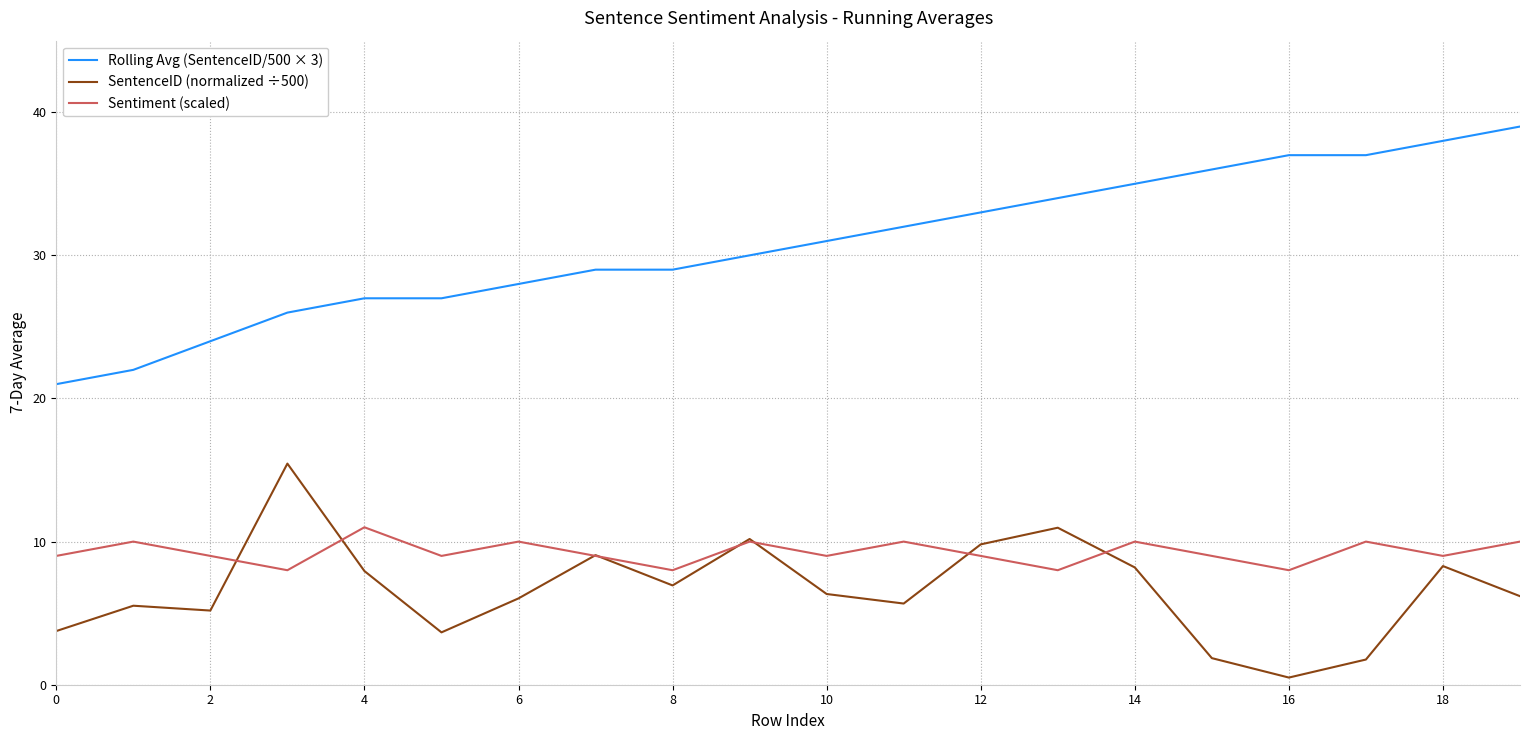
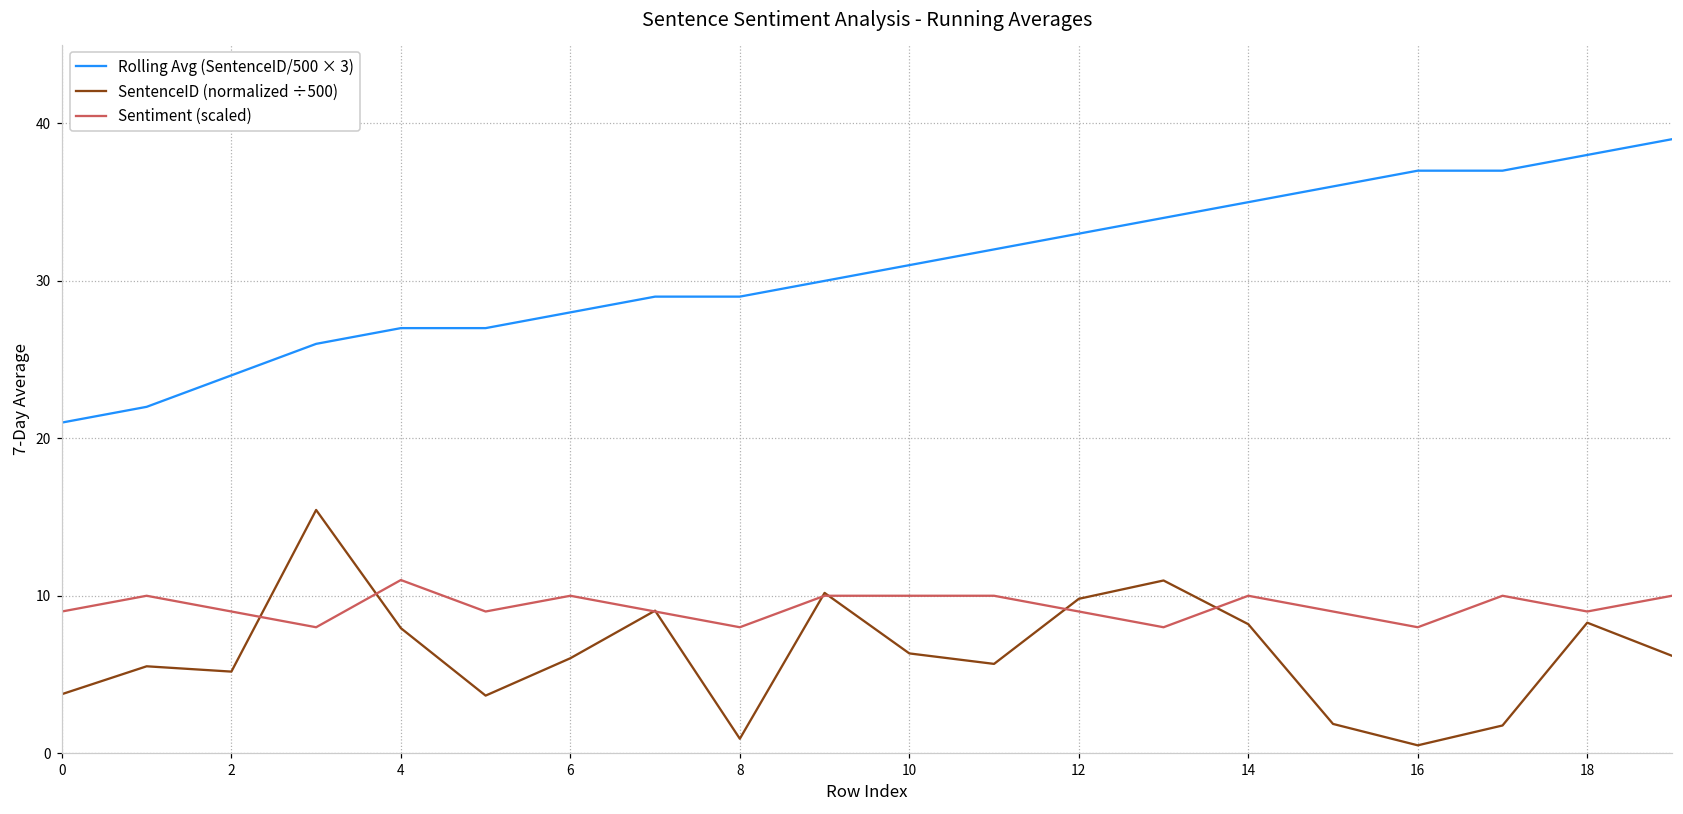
SentenceID (normalized ÷500), 8: 6.9 -> 0.9
Sentiment (scaled), 10: 9 -> 10
